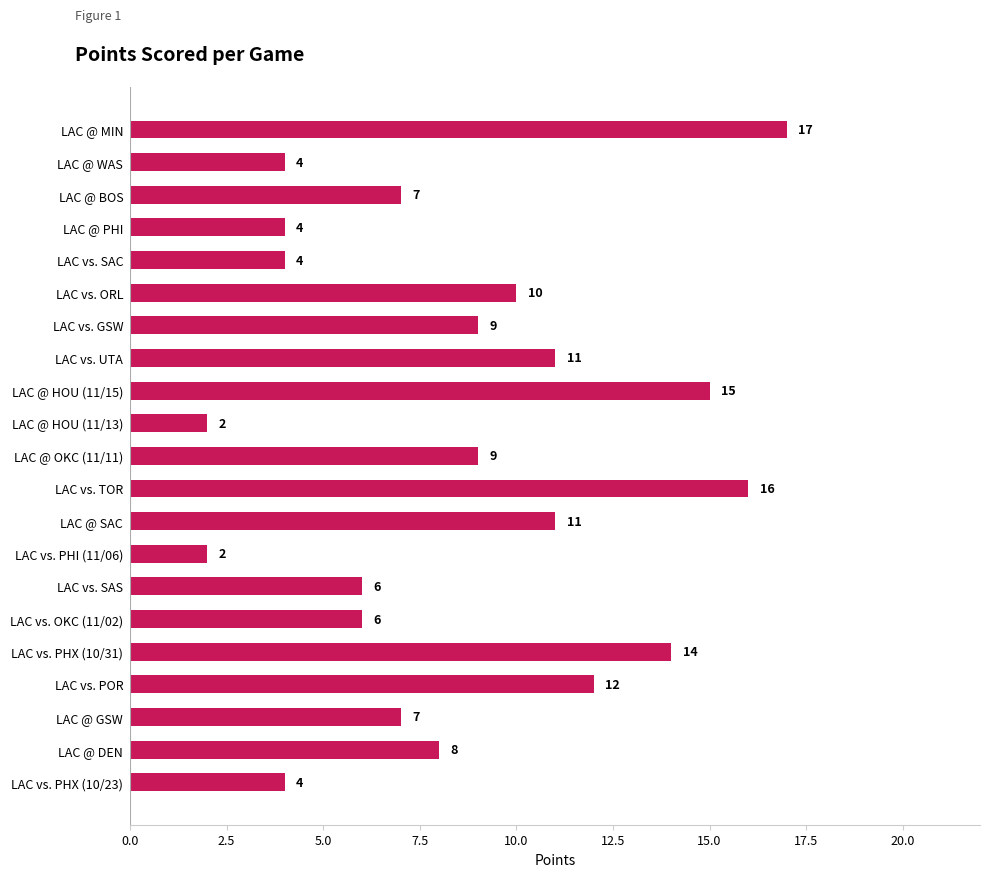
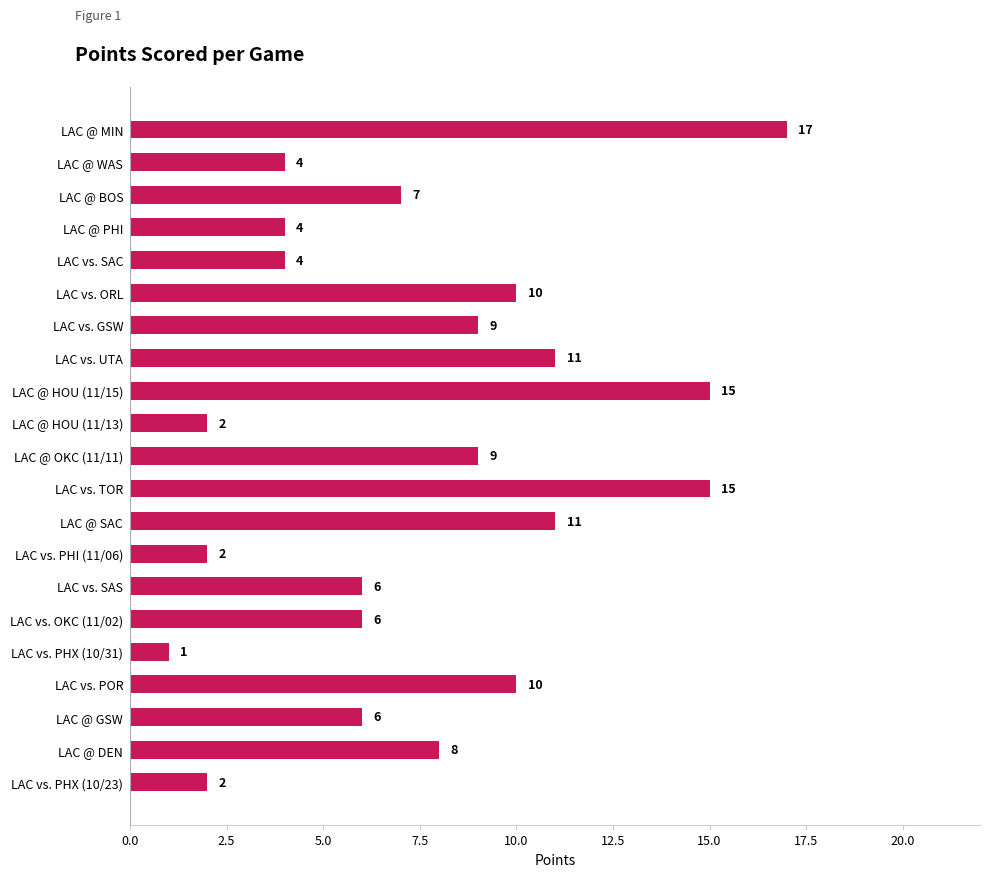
LAC vs. TOR: 16 -> 15
LAC vs. PHX (10/31): 14 -> 1
LAC vs. POR: 12 -> 10
LAC @ GSW: 7 -> 6
LAC vs. PHX (10/23): 4 -> 2
